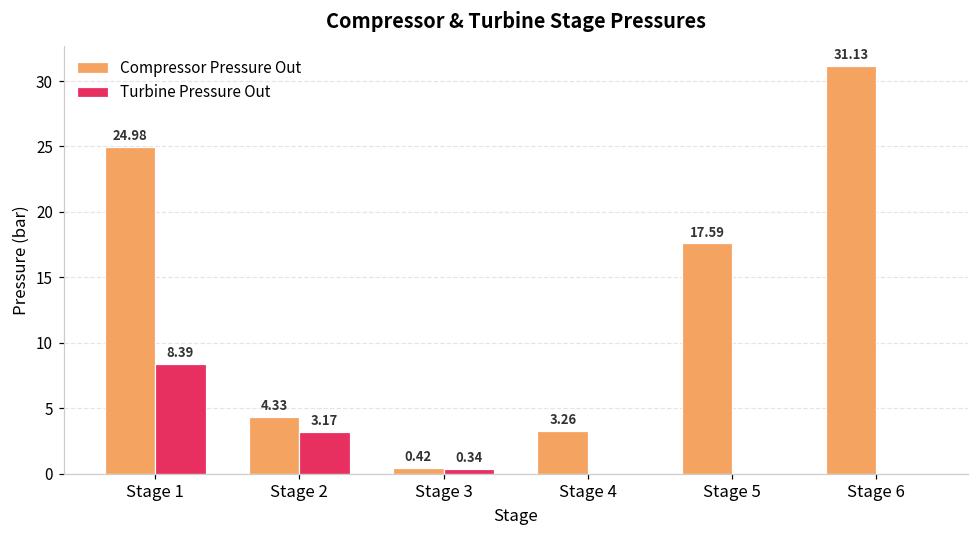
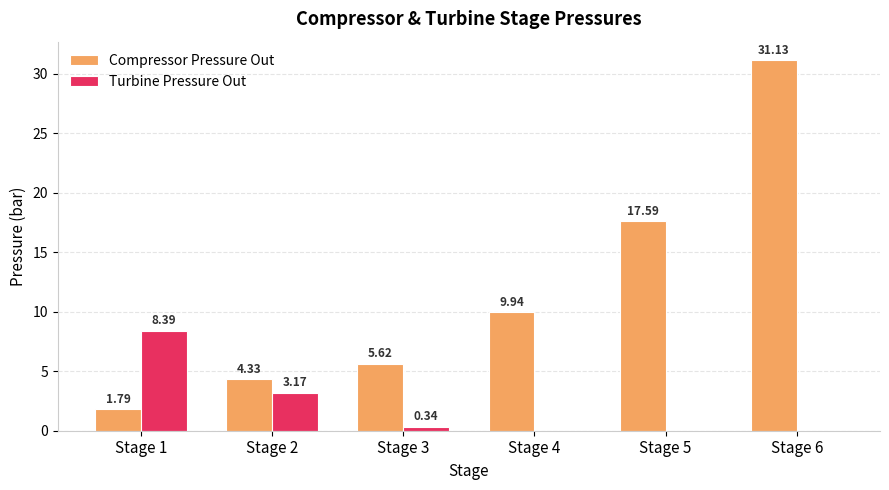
Compressor Pressure Out, Stage 1: 24.98 -> 1.79
Compressor Pressure Out, Stage 3: 0.42 -> 5.62
Compressor Pressure Out, Stage 4: 3.26 -> 9.94
